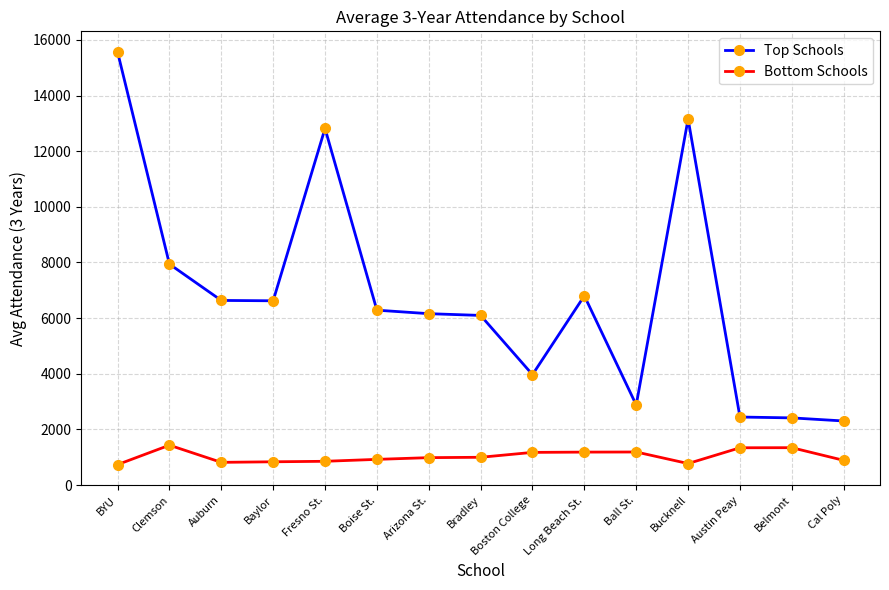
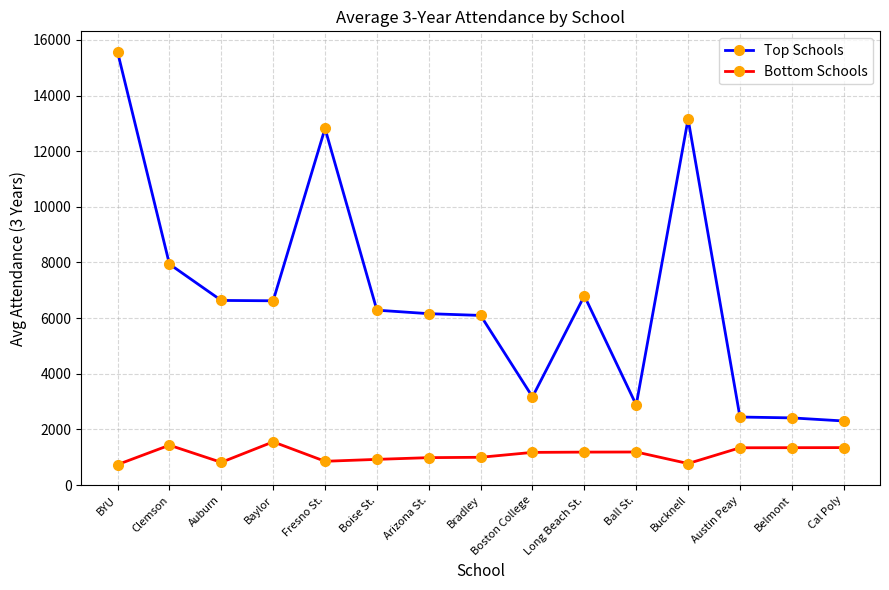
Bottom Schools, Baylor: 800 -> 1600
Top Schools, Boston College: 4000 -> 3200
Bottom Schools, Cal Poly: 900 -> 1300
